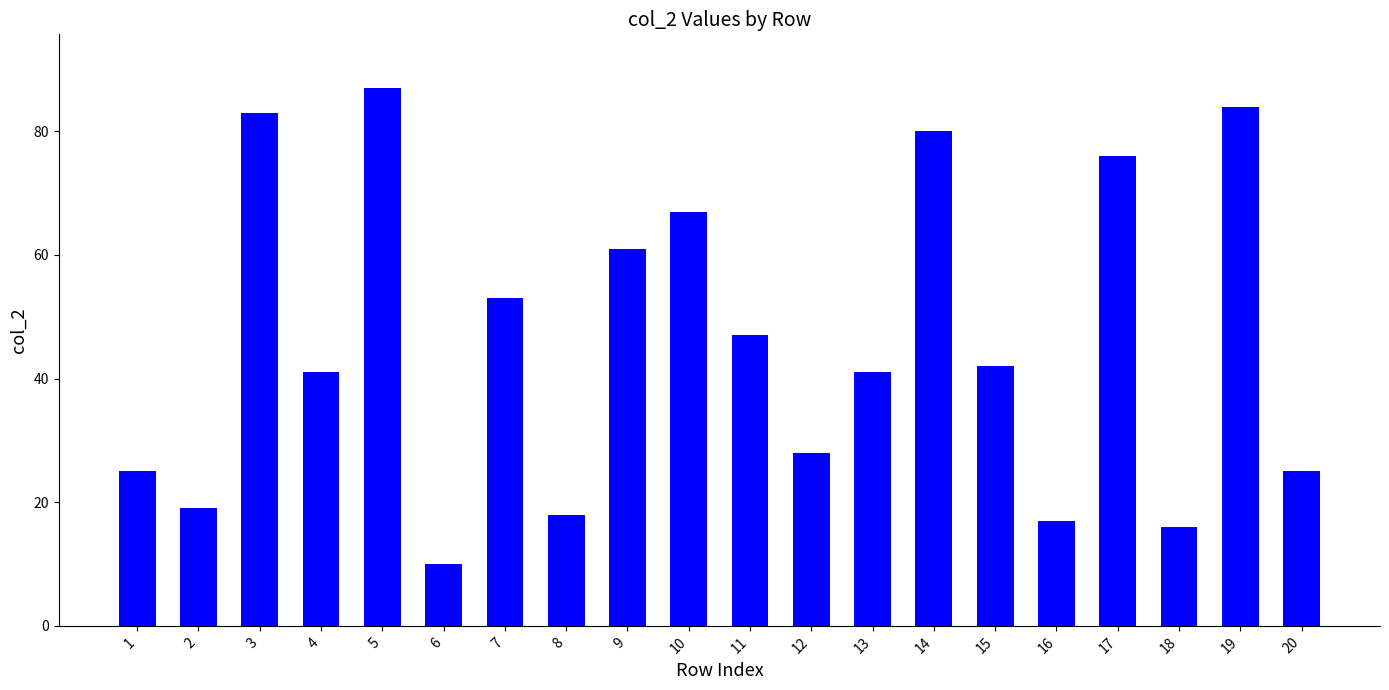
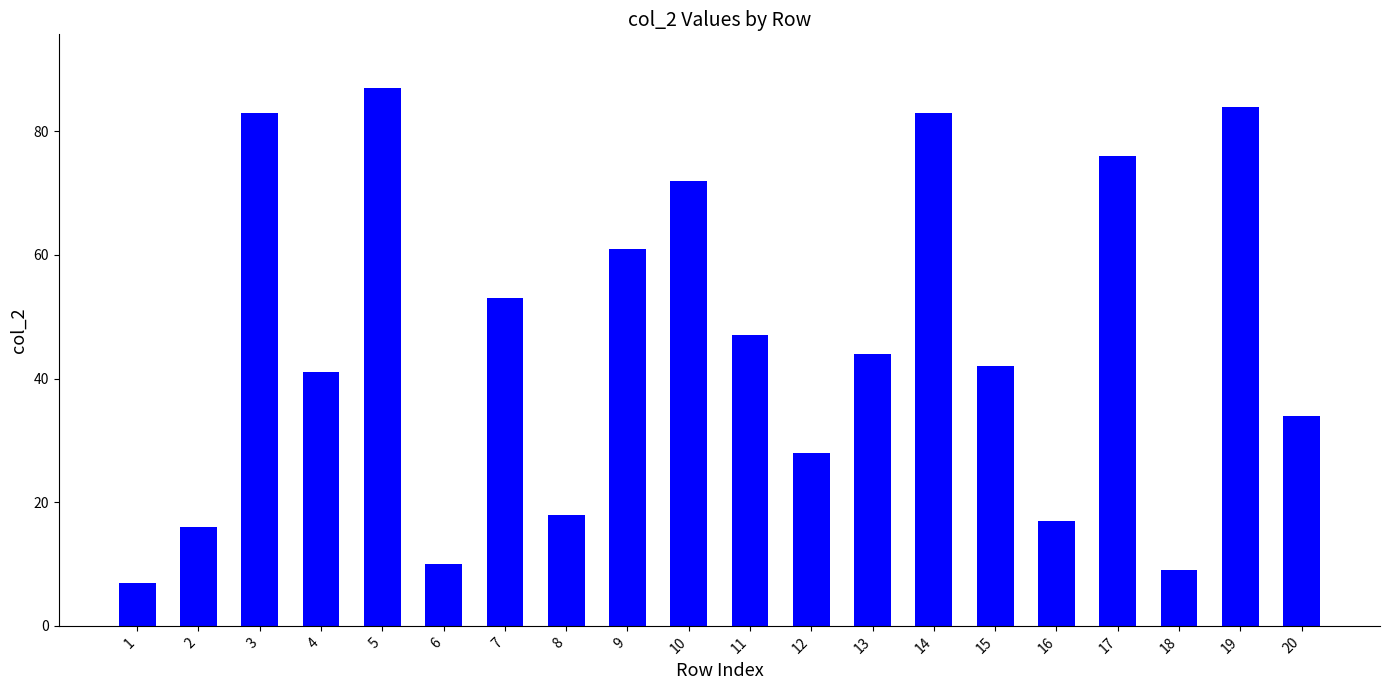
1: 25 -> 7
2: 19 -> 16
10: 67 -> 72
13: 41 -> 44
14: 80 -> 83
18: 16 -> 9
20: 25 -> 34
